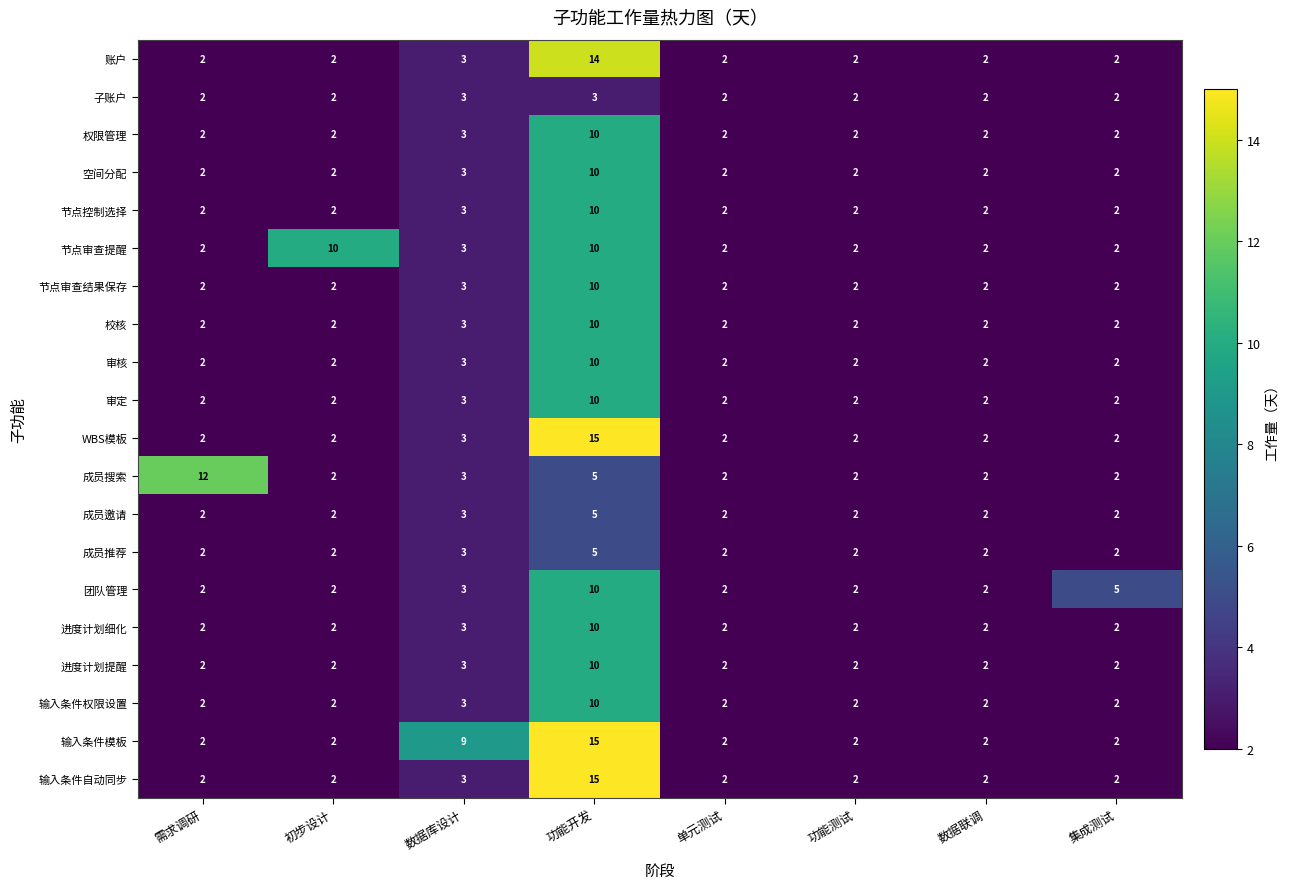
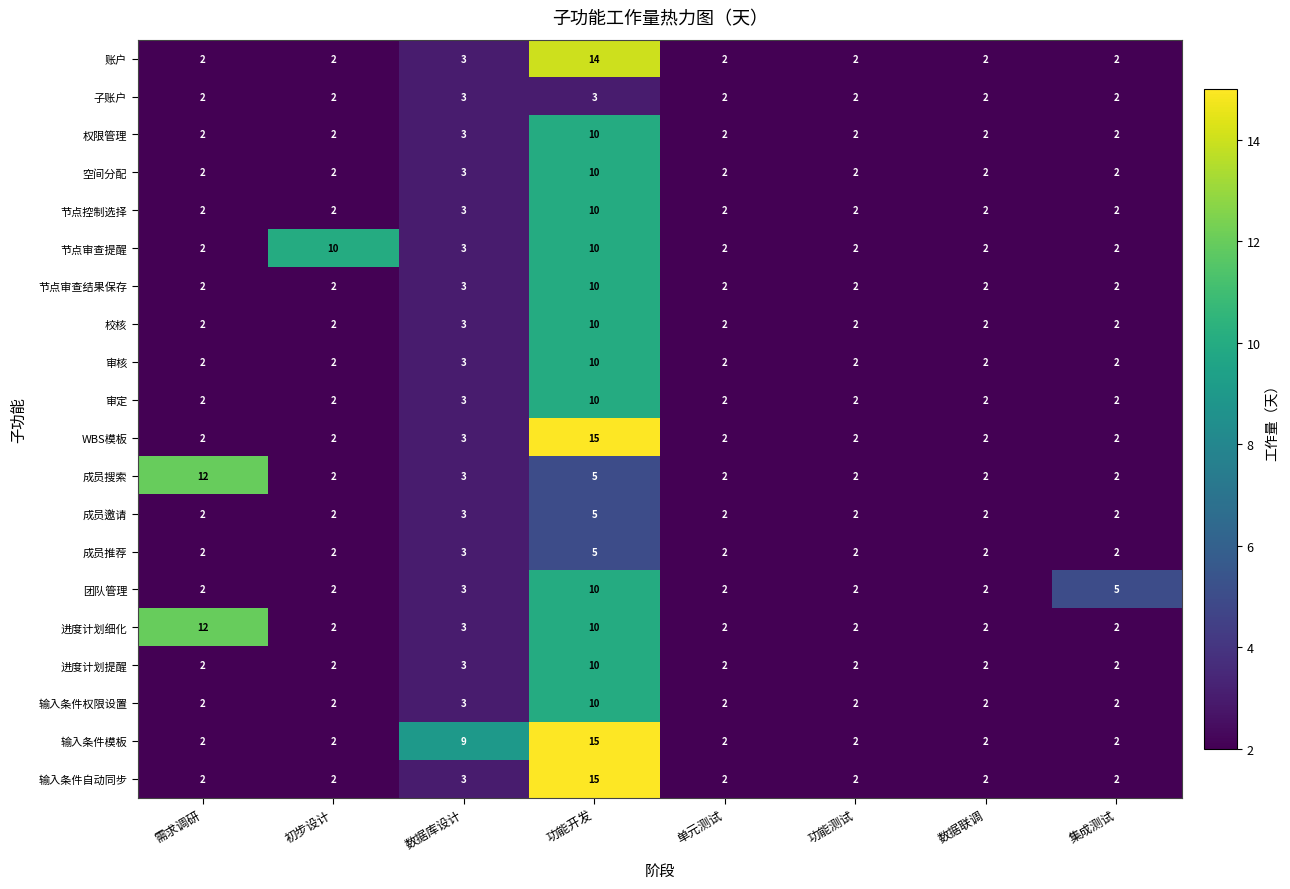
进度计划细化, 需求调研: 2 -> 12
